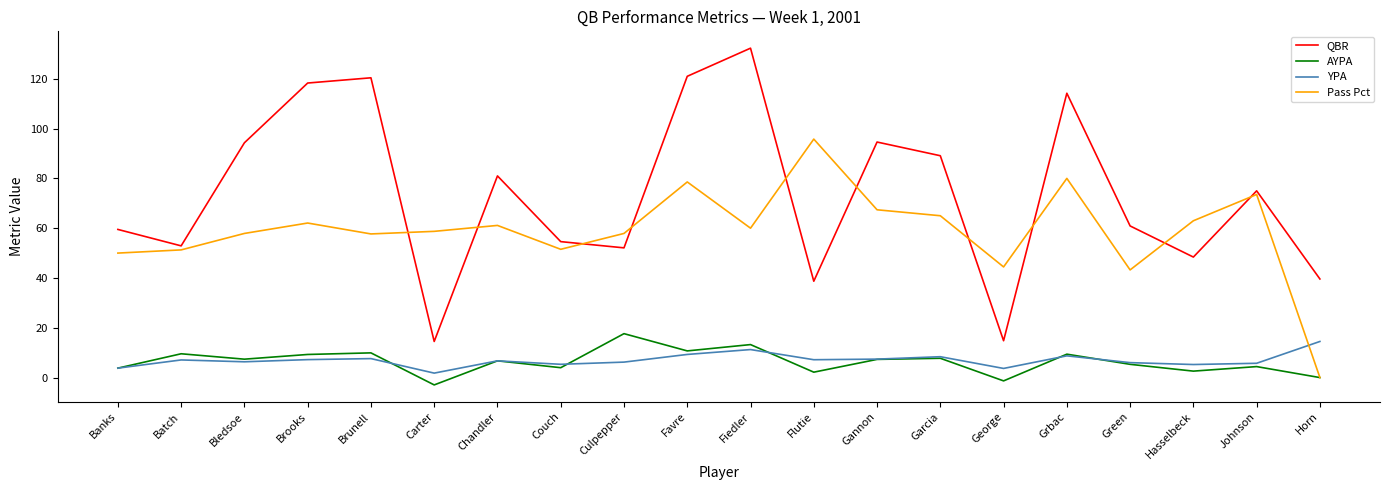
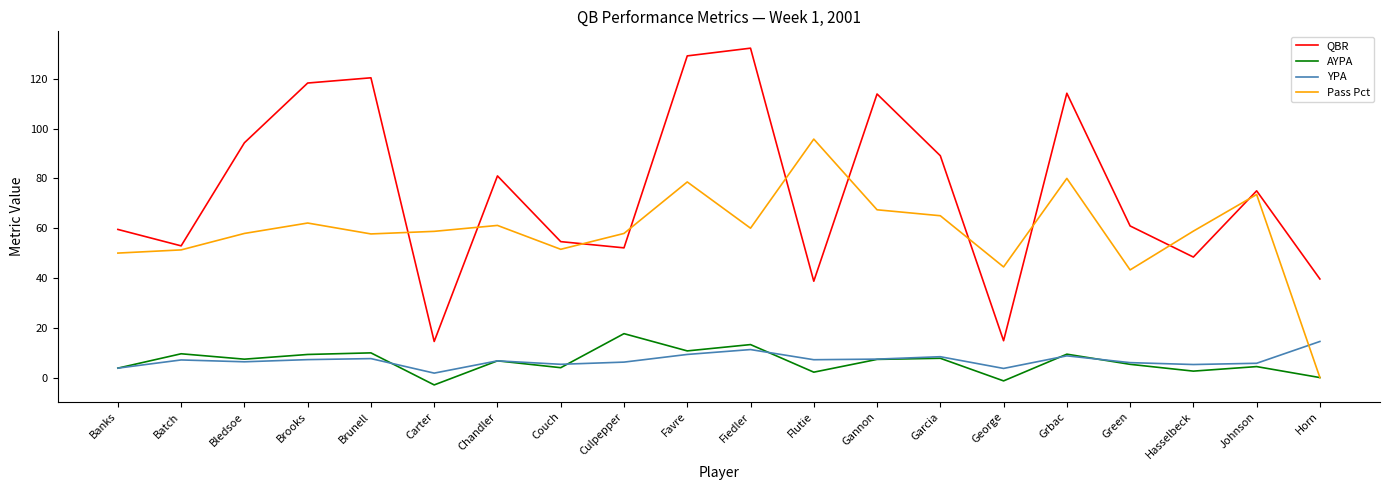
QBR, Favre: 121 -> 129
QBR, Gannon: 95 -> 114
Pass Pct, Hasselbeck: 63 -> 59
